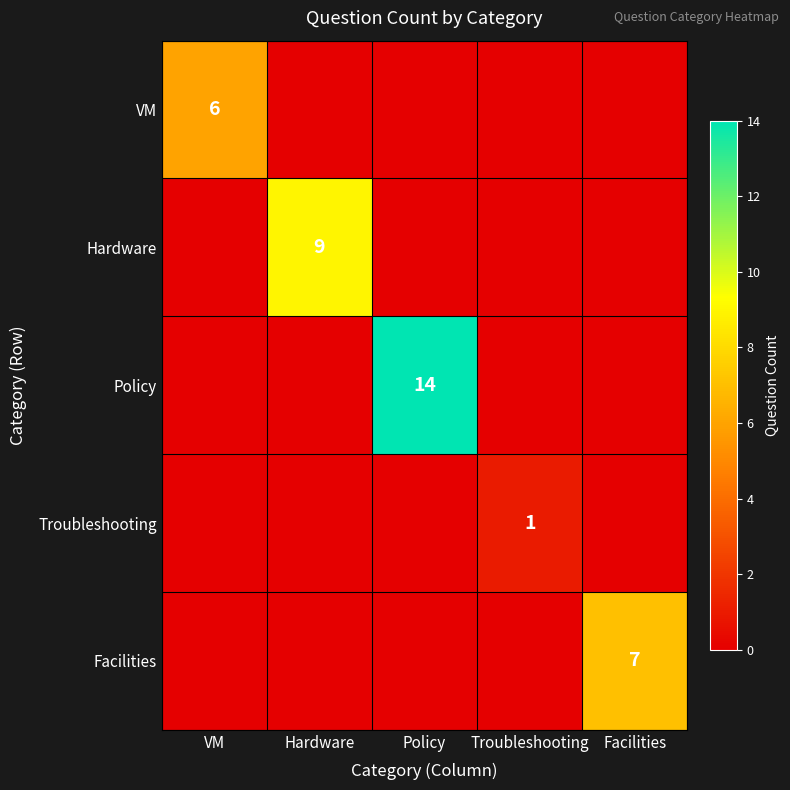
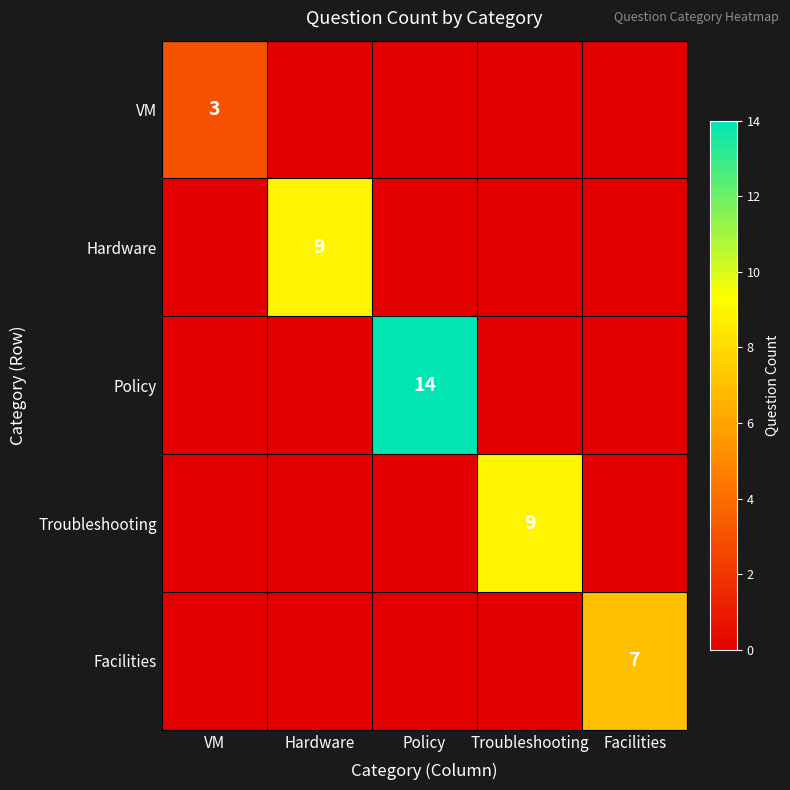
VM, VM: 6 -> 3
Troubleshooting, Troubleshooting: 1 -> 9
